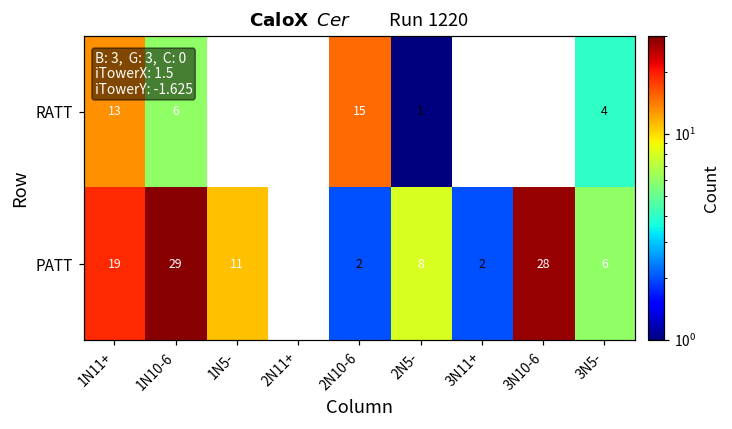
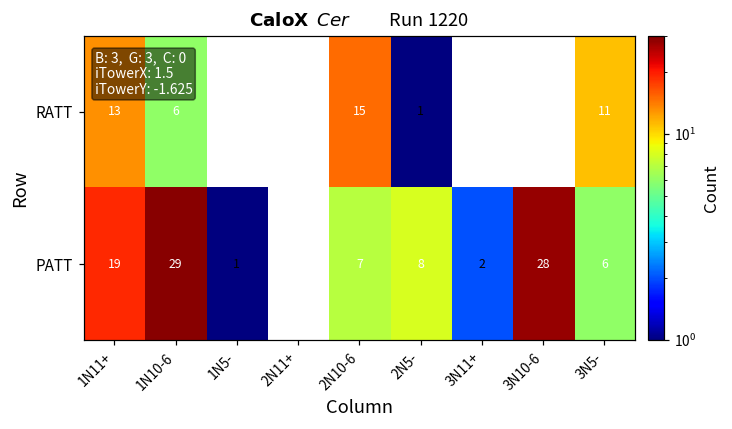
RATT, 3N5-: 4 -> 11
PATT, 1N5-: 11 -> 1
PATT, 2N10-6: 2 -> 7
